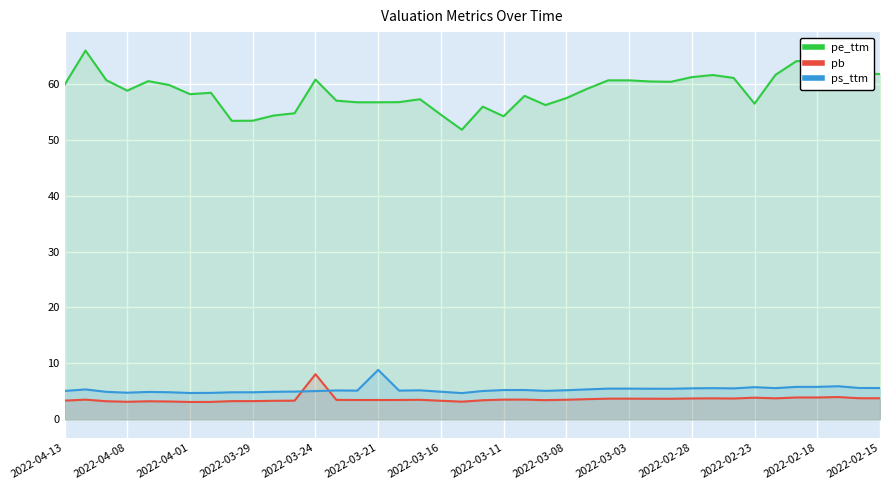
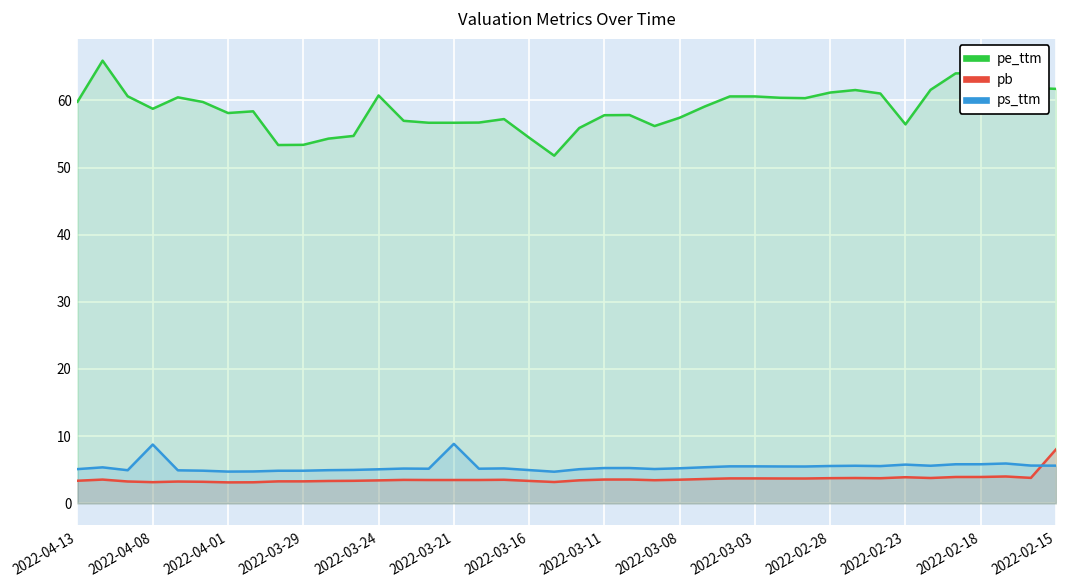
ps_ttm, 2022-04-08: 5 -> 9
pb, 2022-03-24: 8 -> 3
pe_ttm, 2022-03-11: 54 -> 58
pb, 2022-02-15: 4 -> 8
